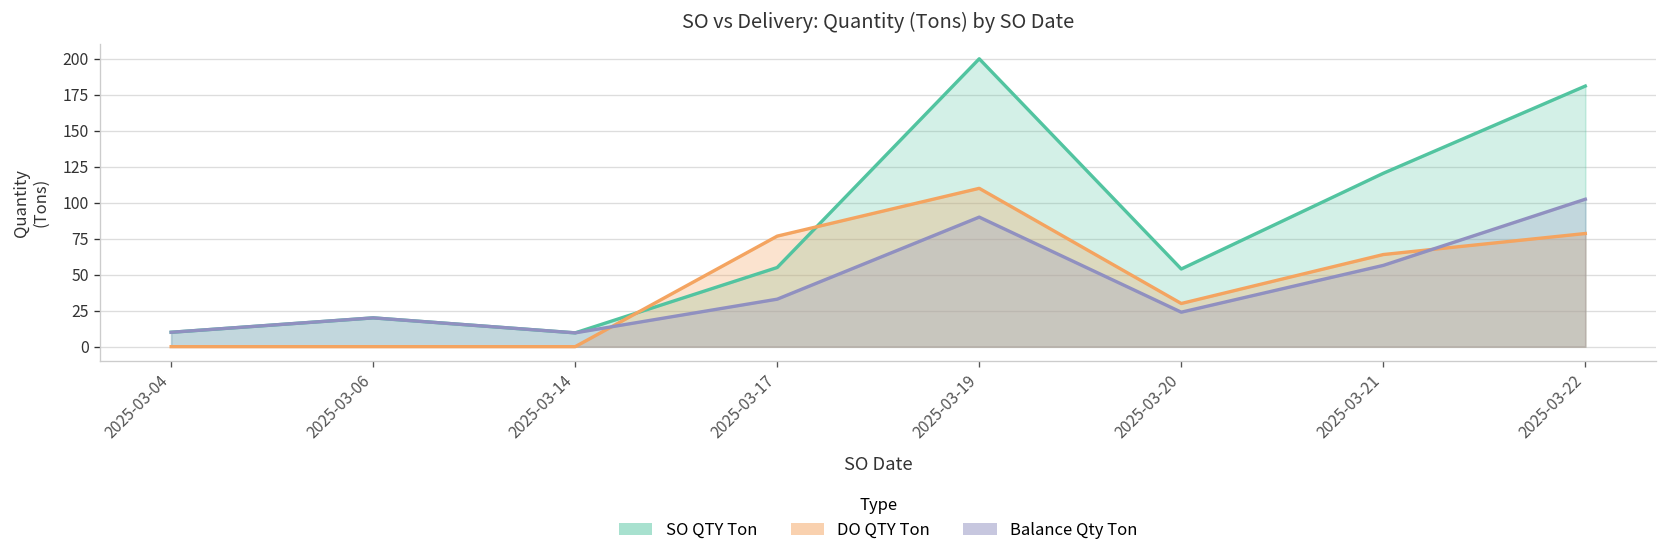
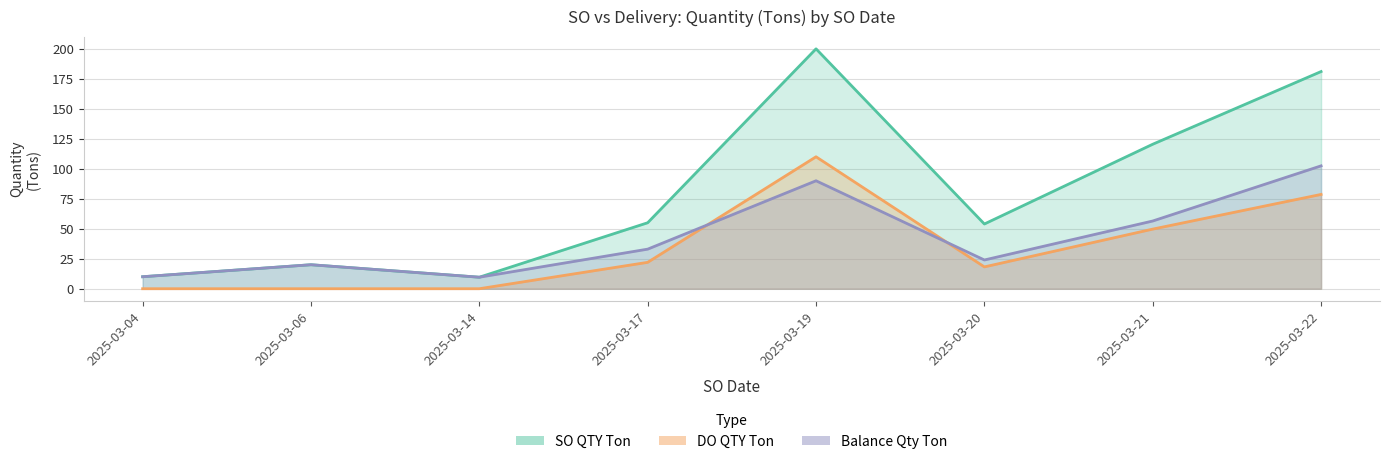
DO QTY Ton, 2025-03-17: 77 -> 22
DO QTY Ton, 2025-03-20: 30 -> 18
DO QTY Ton, 2025-03-21: 64 -> 50
